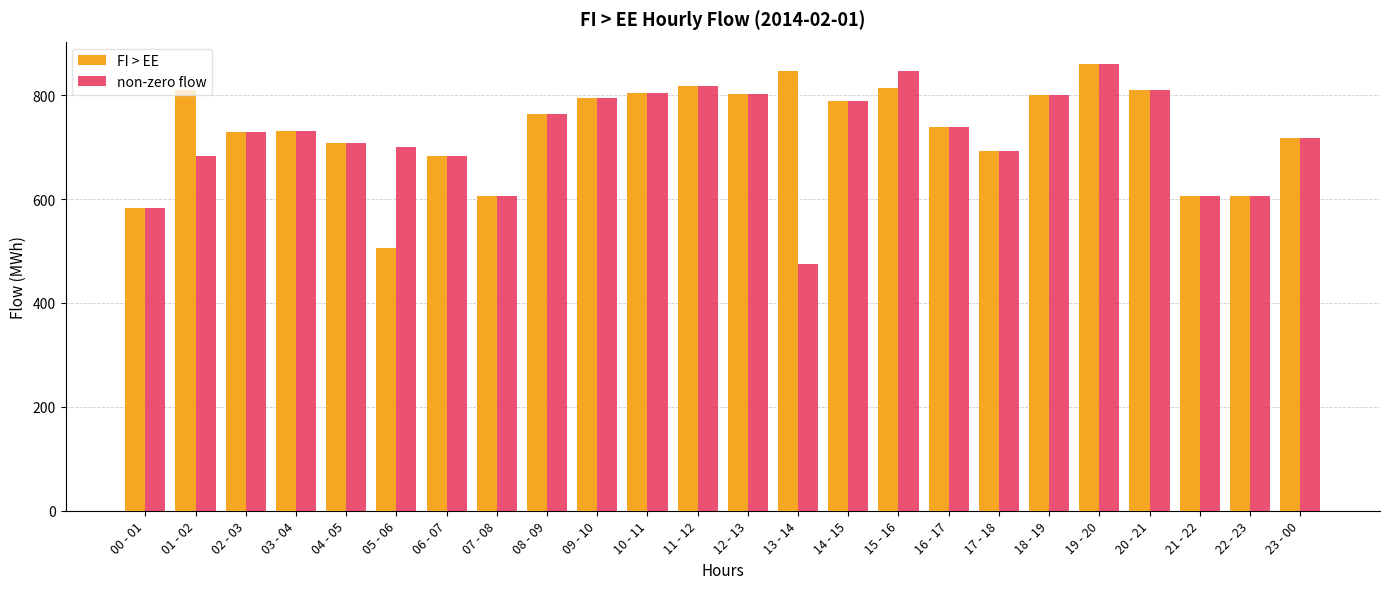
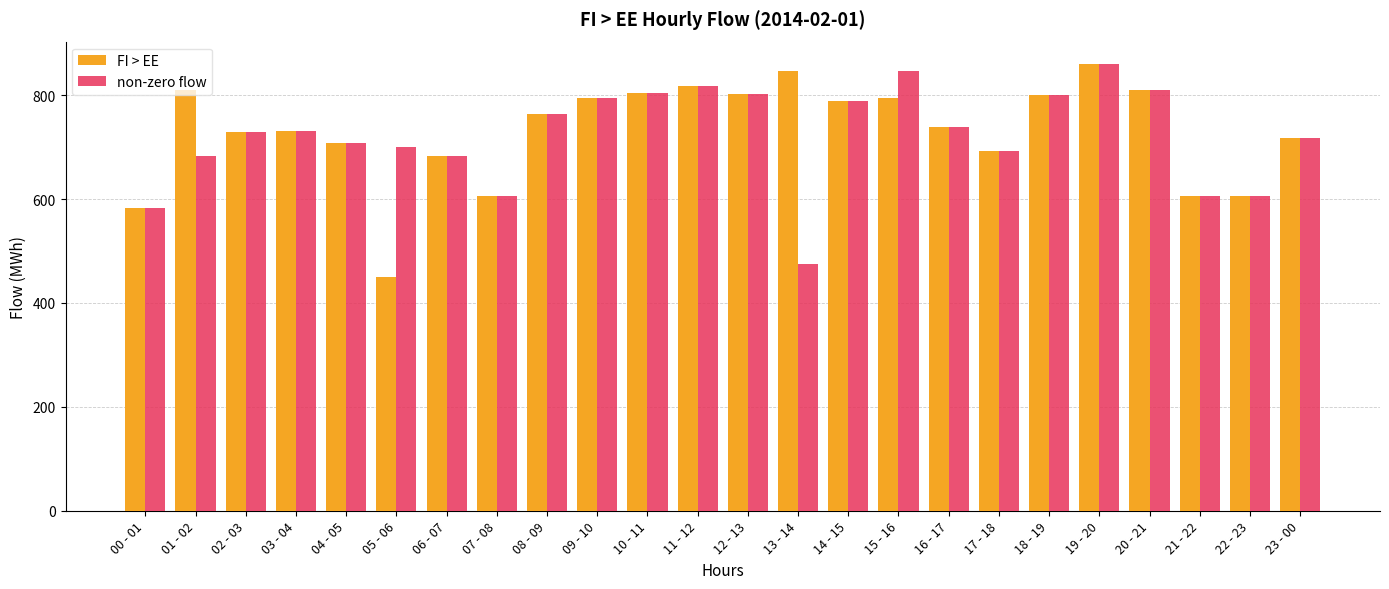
FI > EE, 05 - 06: 510 -> 450
FI > EE, 15 - 16: 810 -> 790
